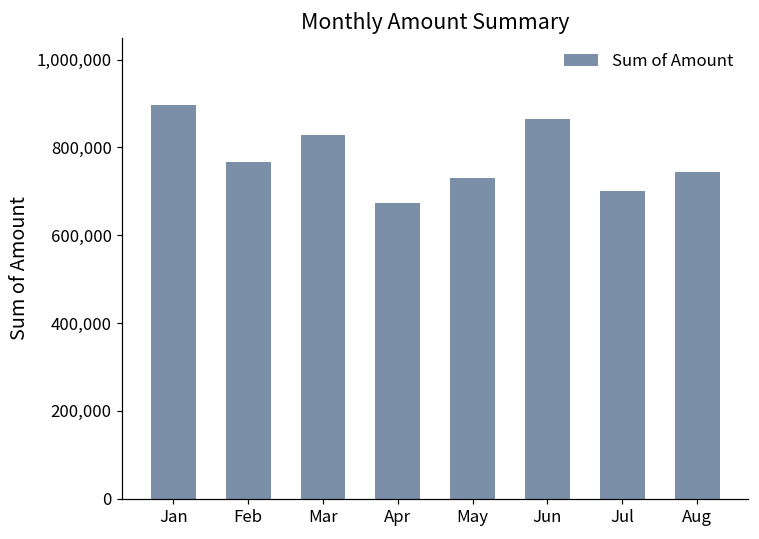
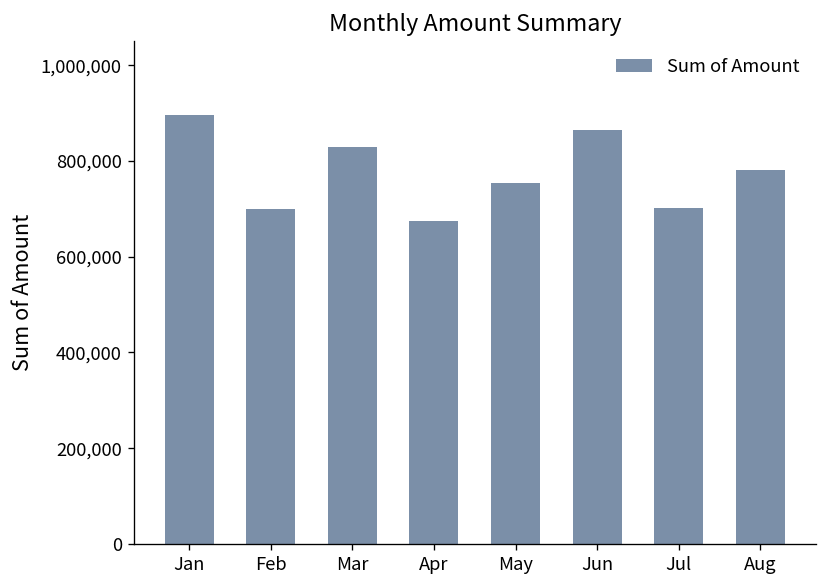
Feb: 770,000 -> 700,000
May: 730,000 -> 750,000
Aug: 740,000 -> 780,000
